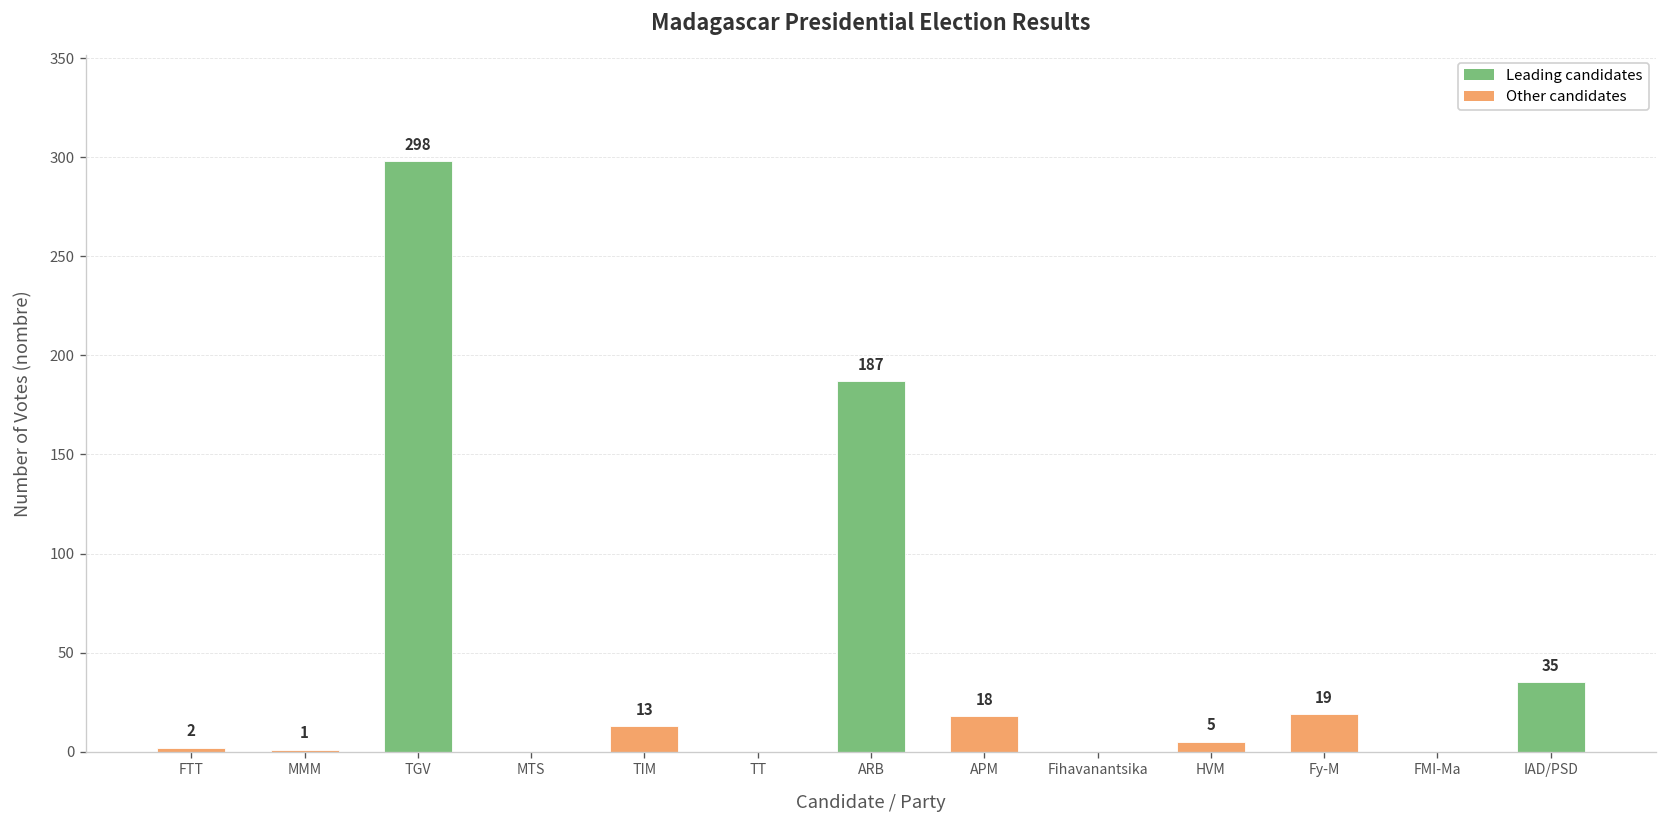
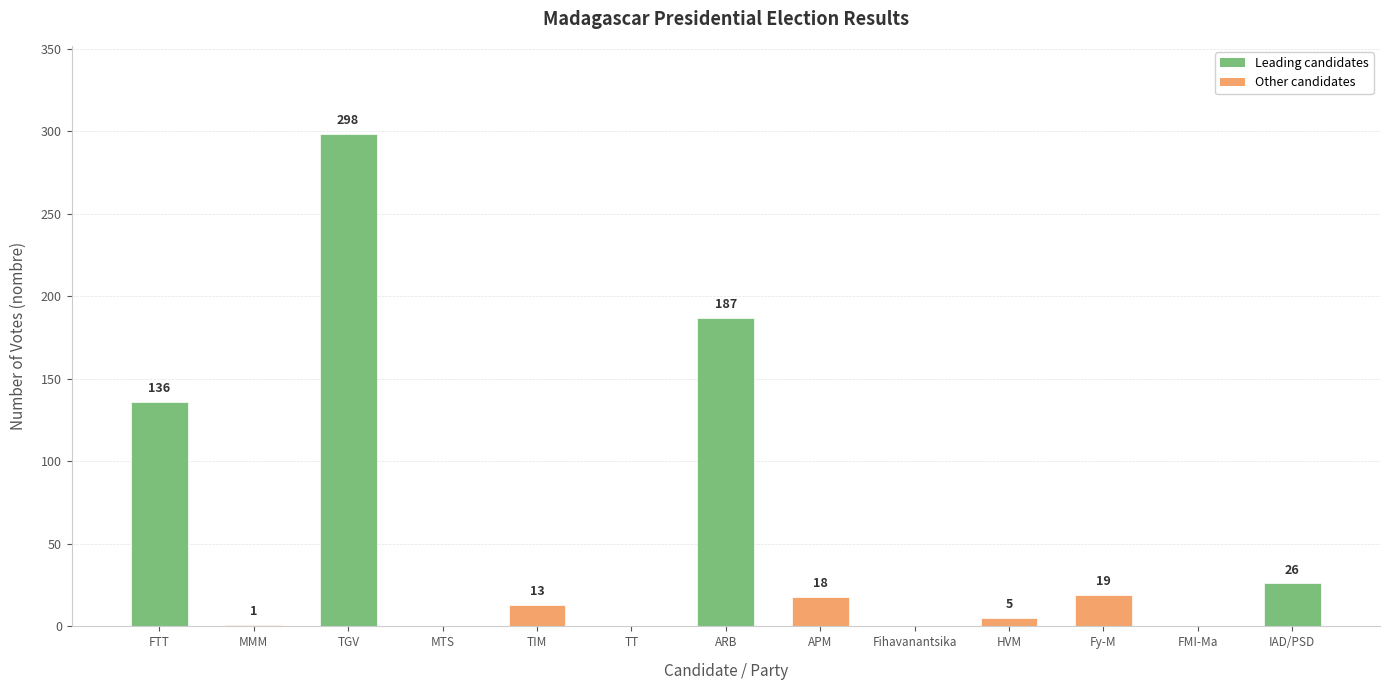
FTT: 2 -> 136
IAD/PSD: 35 -> 26
